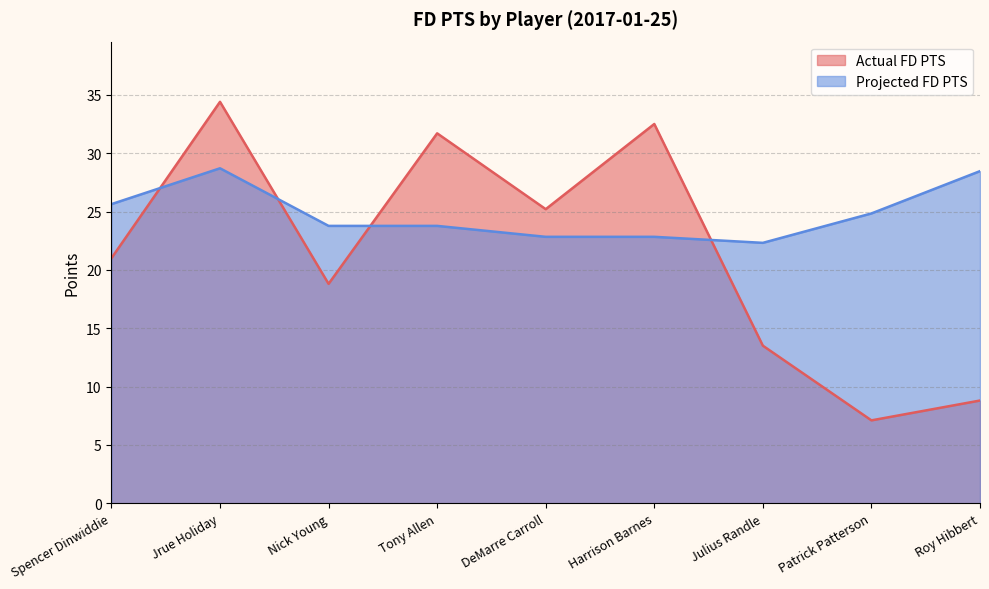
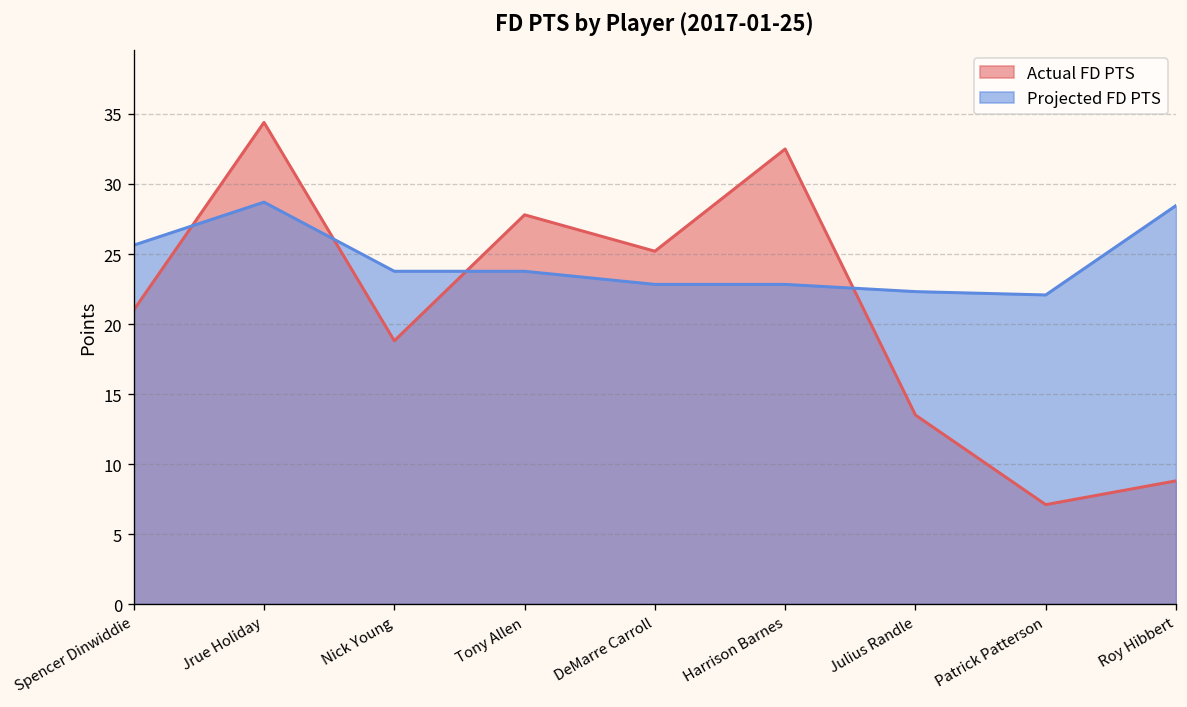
Actual FD PTS, Tony Allen: 31.7 -> 27.8
Projected FD PTS, Patrick Patterson: 24.8 -> 22.1
